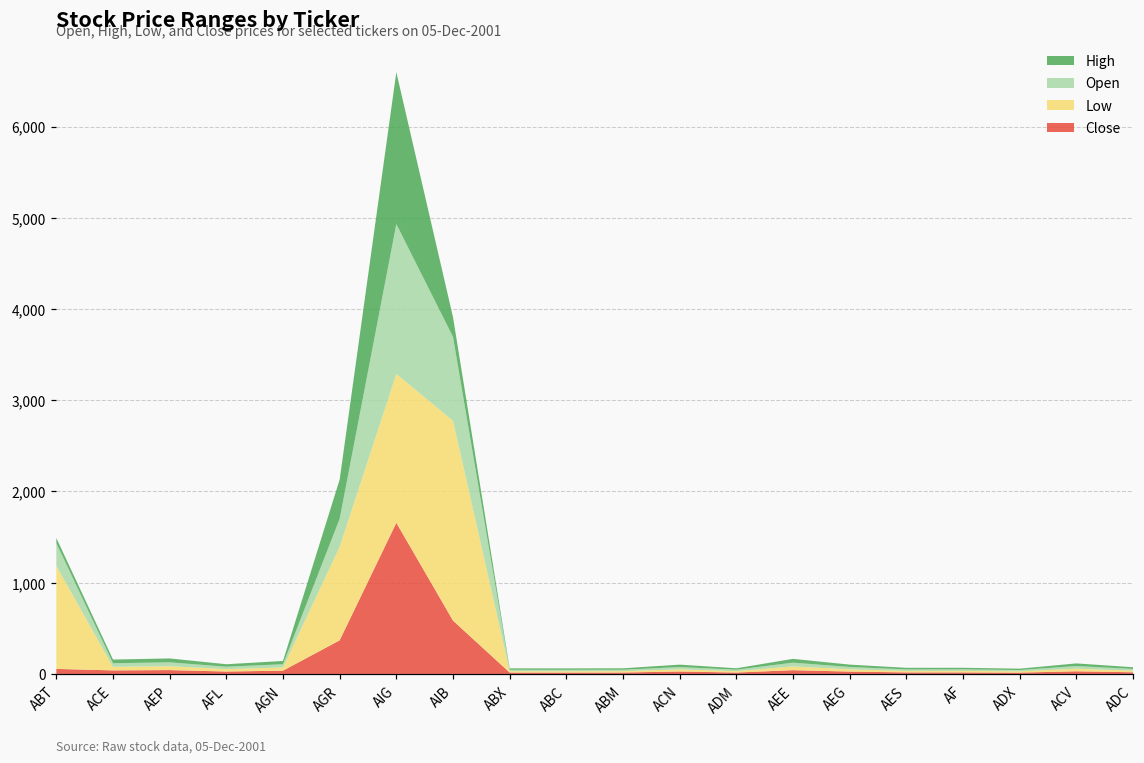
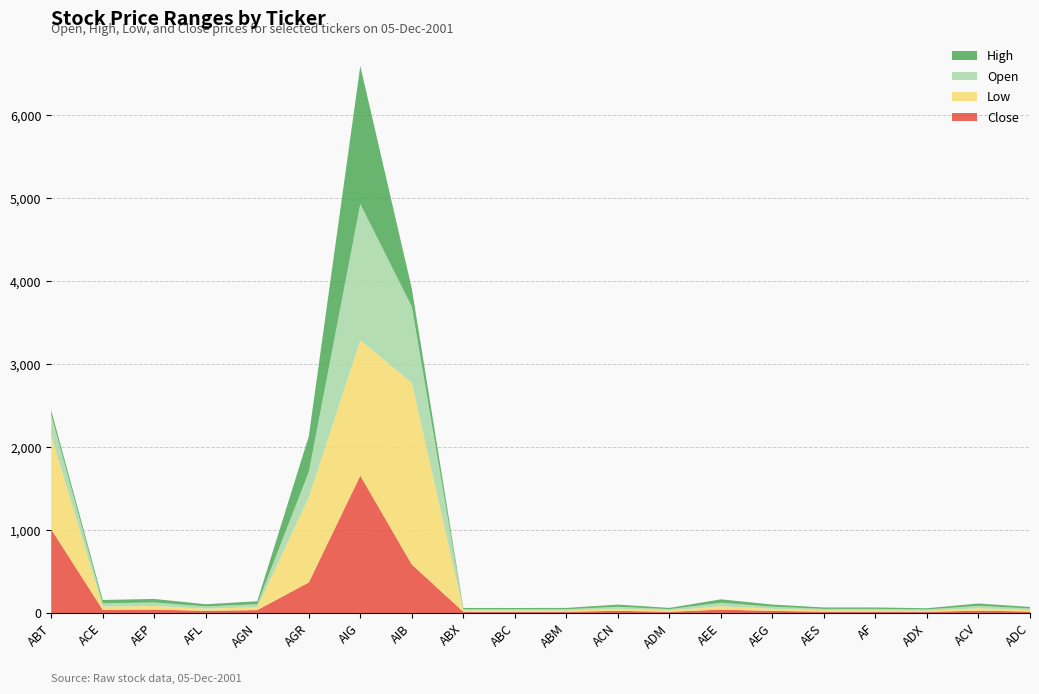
Close, ABT: 100 -> 1,000
